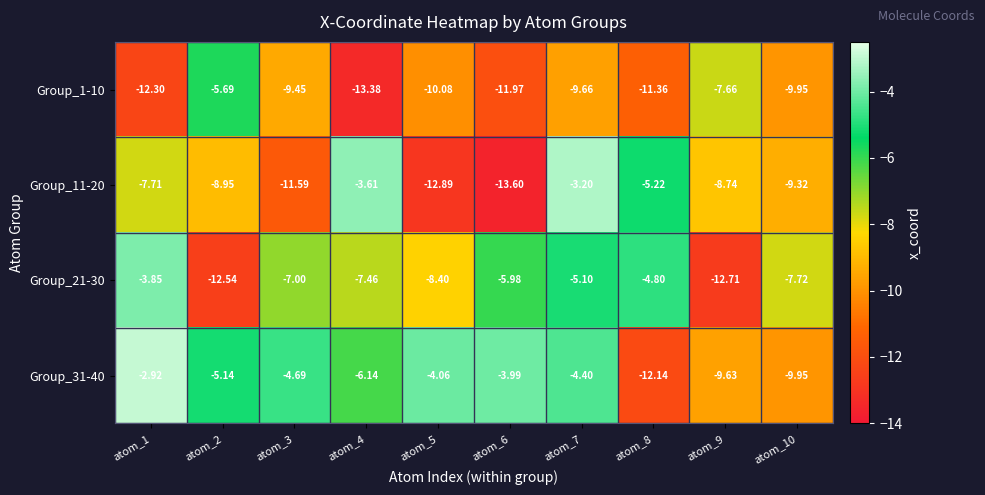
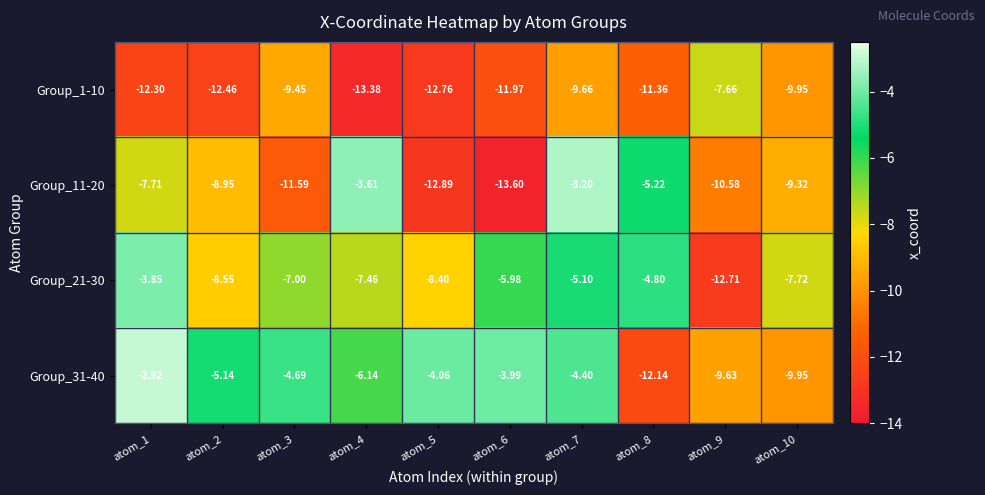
Group_1-10, atom_2: -5.69 -> -12.46
Group_1-10, atom_5: -10.08 -> -12.76
Group_11-20, atom_9: -8.74 -> -10.58
Group_21-30, atom_2: -12.54 -> -8.55
